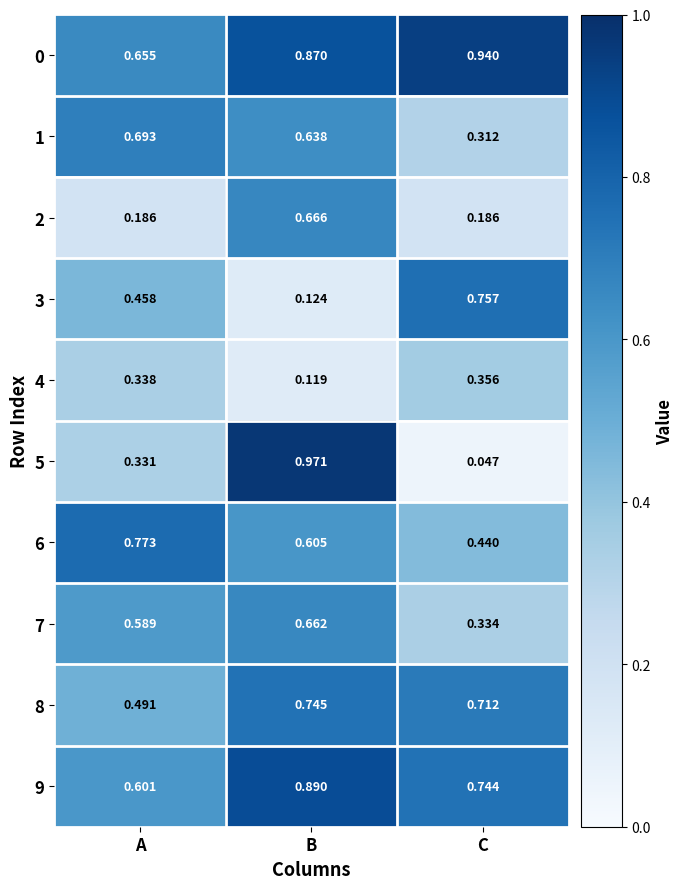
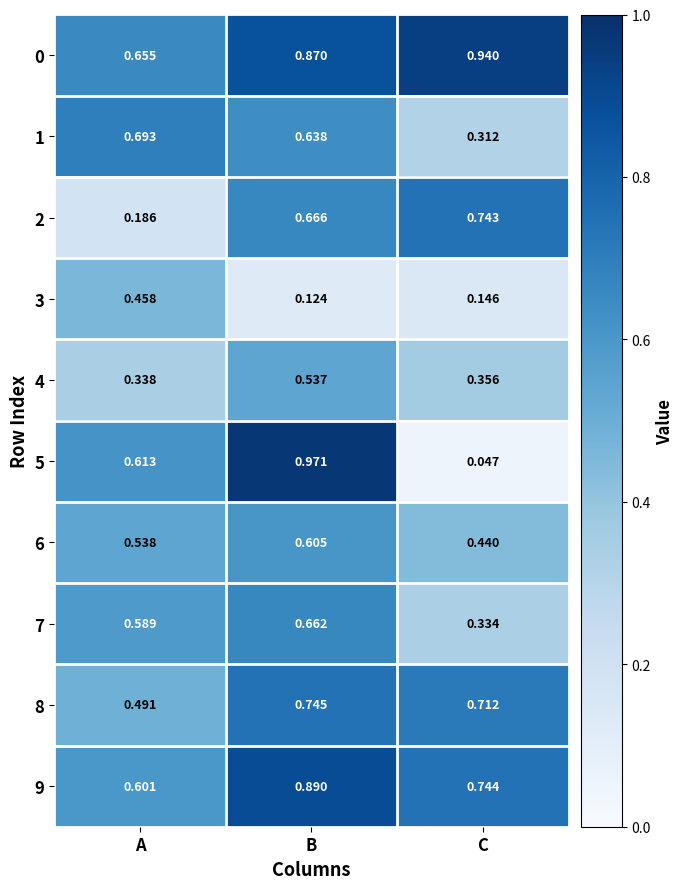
2, C: 0.186 -> 0.743
3, C: 0.757 -> 0.146
4, B: 0.119 -> 0.537
5, A: 0.331 -> 0.613
6, A: 0.773 -> 0.538
